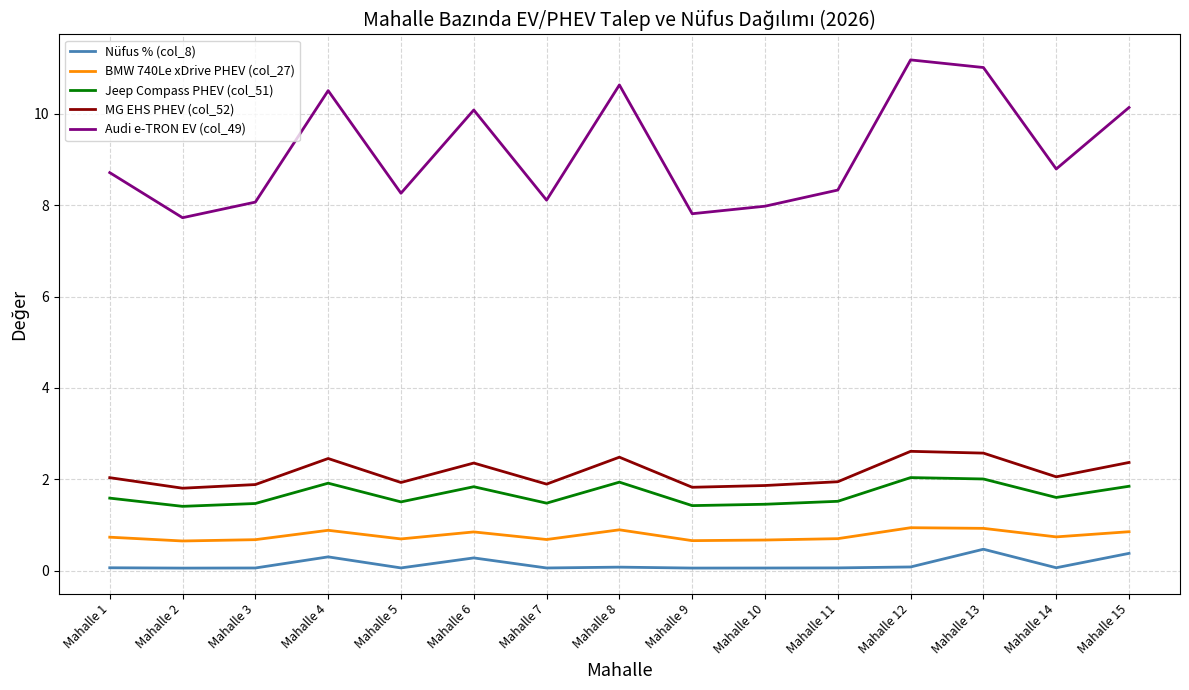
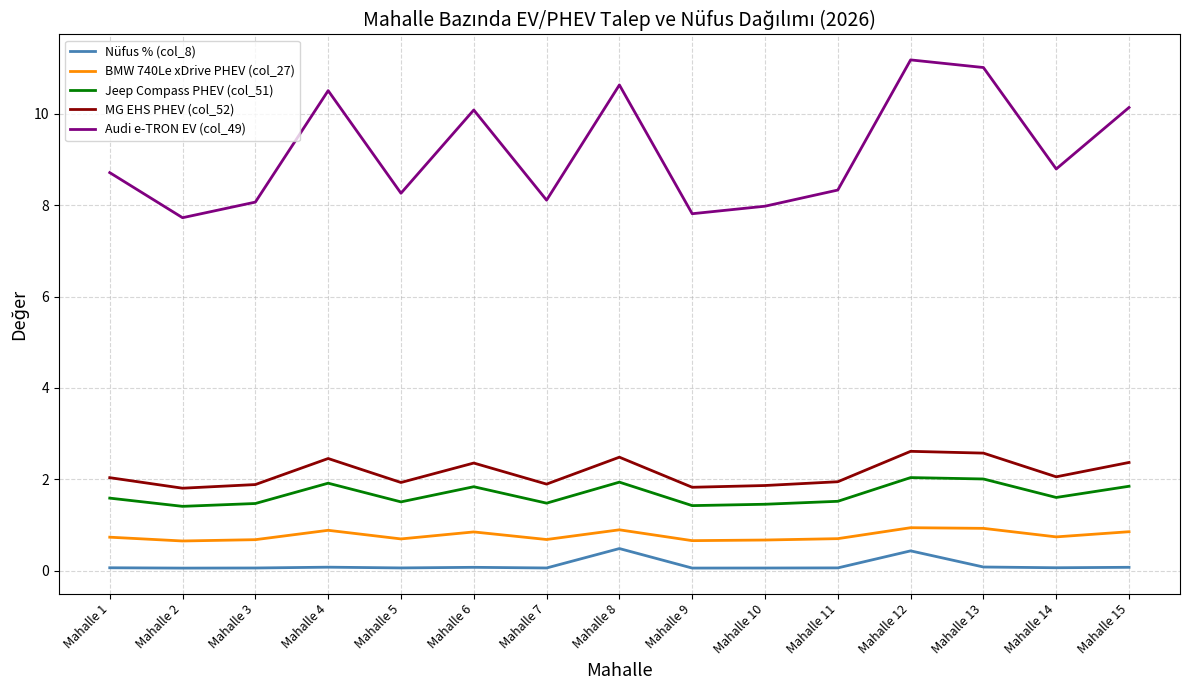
Nüfus % (col_8), Mahalle 4: 0.3 -> 0.1
Nüfus % (col_8), Mahalle 6: 0.3 -> 0.1
Nüfus % (col_8), Mahalle 8: 0.1 -> 0.5
Nüfus % (col_8), Mahalle 12: 0.1 -> 0.4
Nüfus % (col_8), Mahalle 13: 0.5 -> 0.1
Nüfus % (col_8), Mahalle 15: 0.4 -> 0.1
